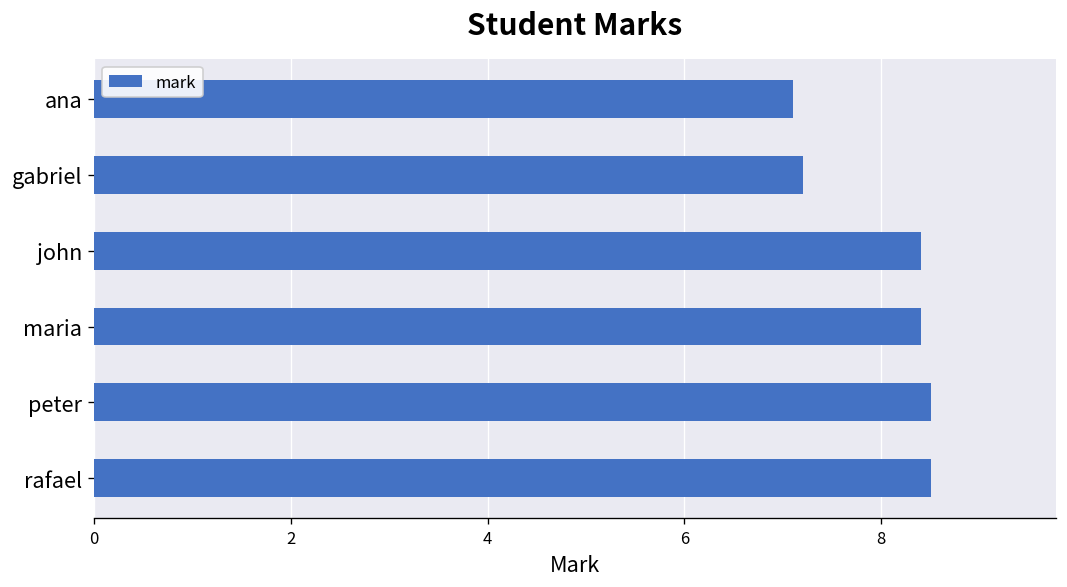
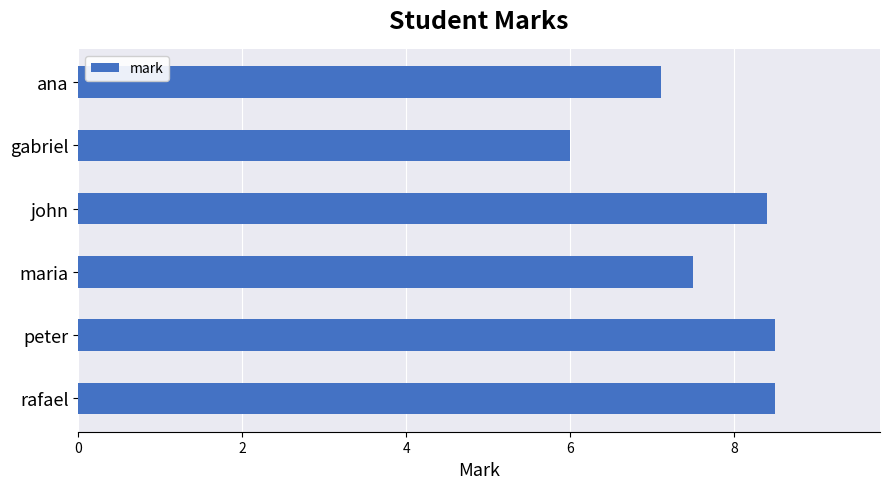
gabriel: 7.2 -> 6.0
maria: 8.4 -> 7.5
